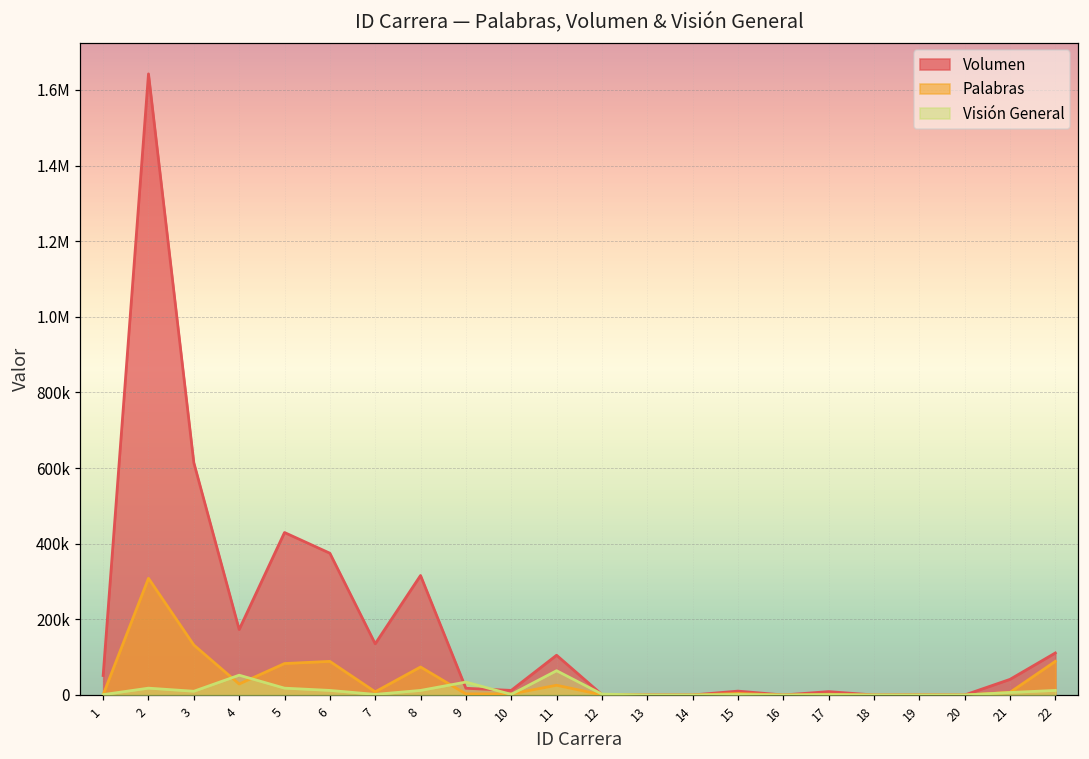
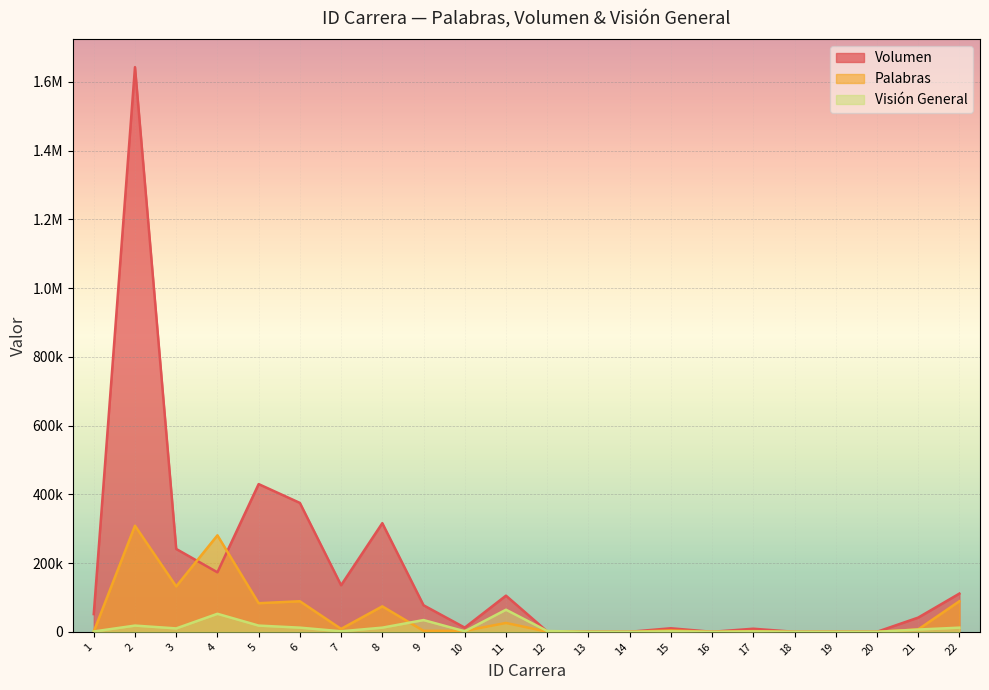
Volumen, 3: 610000 -> 240000
Palabras, 4: 30000 -> 280000
Volumen, 9: 20000 -> 80000
